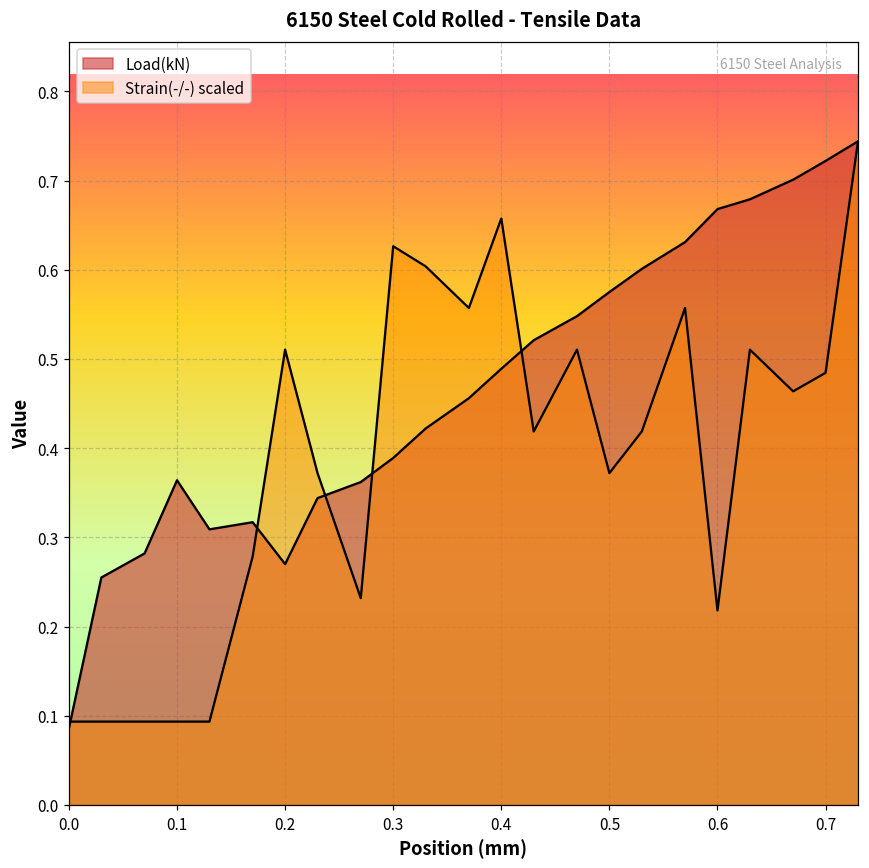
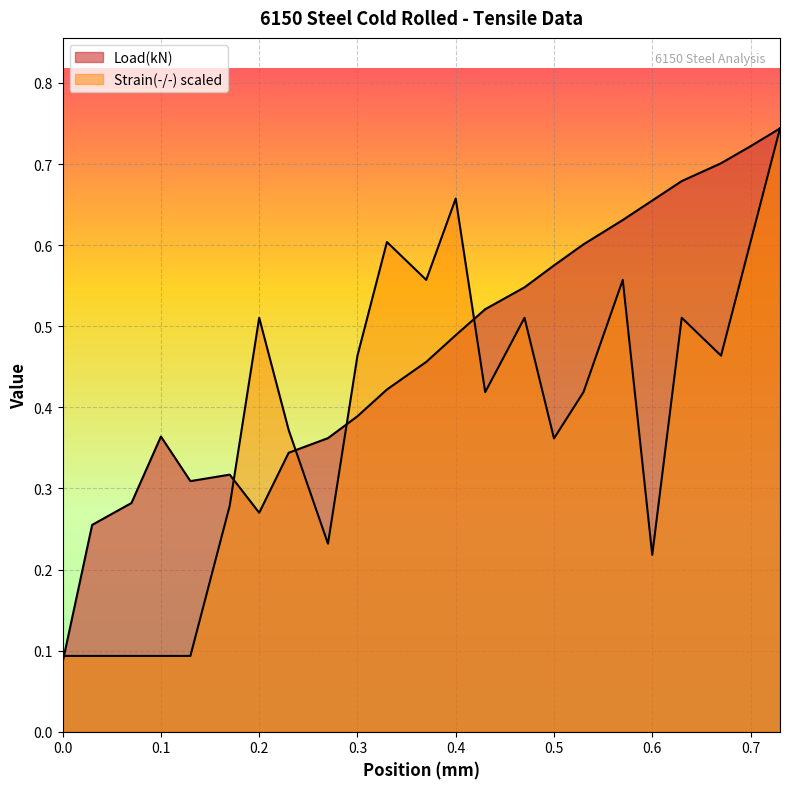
Strain(-/-) scaled, 0.3: 0.63 -> 0.46
Strain(-/-) scaled, 0.5: 0.37 -> 0.36
Load(kN), 0.6: 0.67 -> 0.66
Strain(-/-) scaled, 0.7: 0.48 -> 0.60
